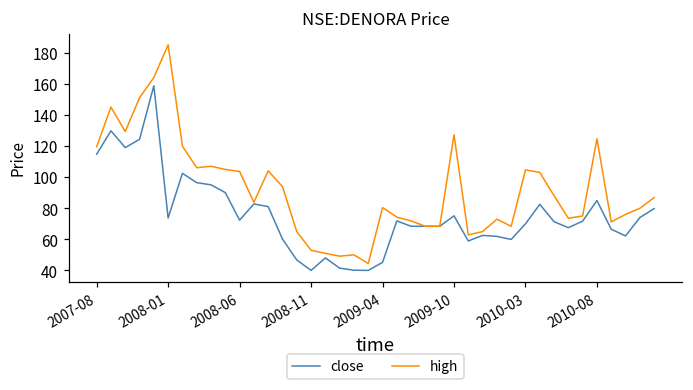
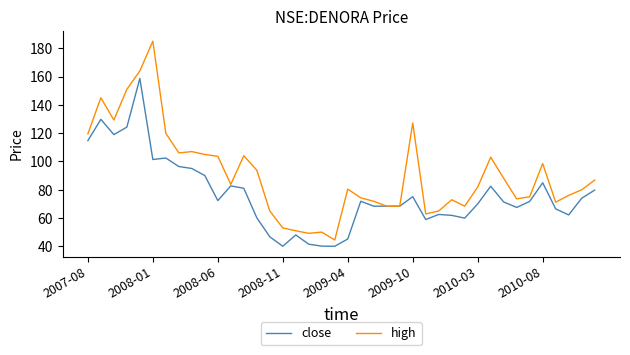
close, 2008-01: 74 -> 101
high, 2010-03: 105 -> 82
high, 2010-08: 125 -> 99
